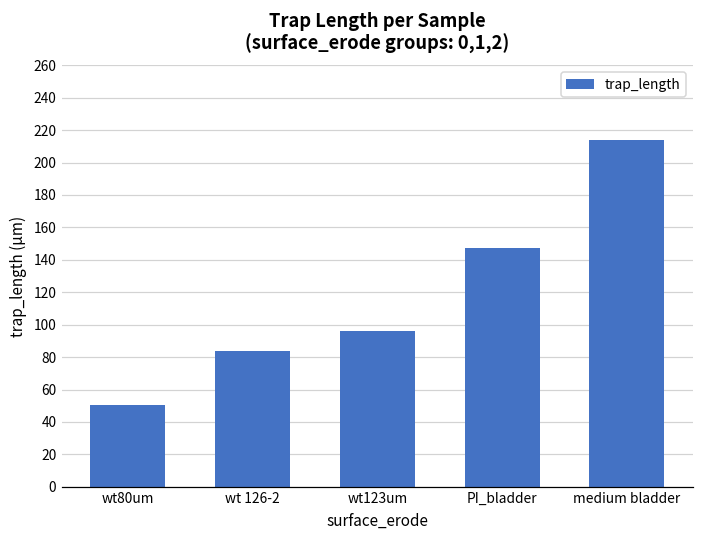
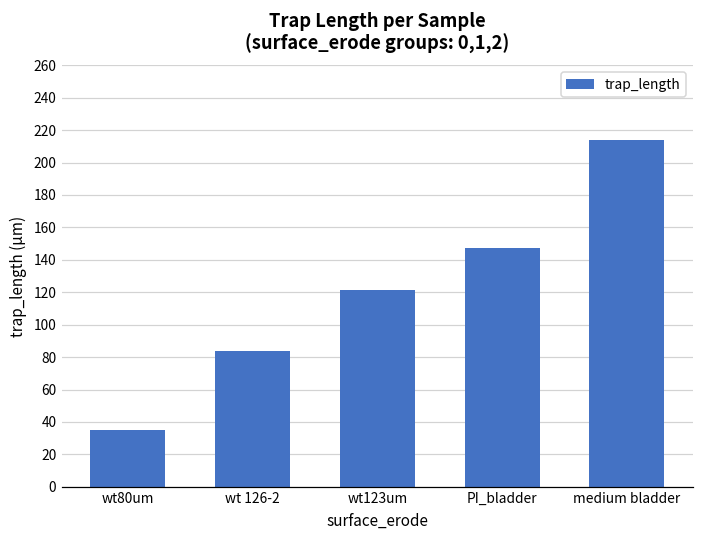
wt80um: 51 -> 35
wt123um: 96 -> 122
